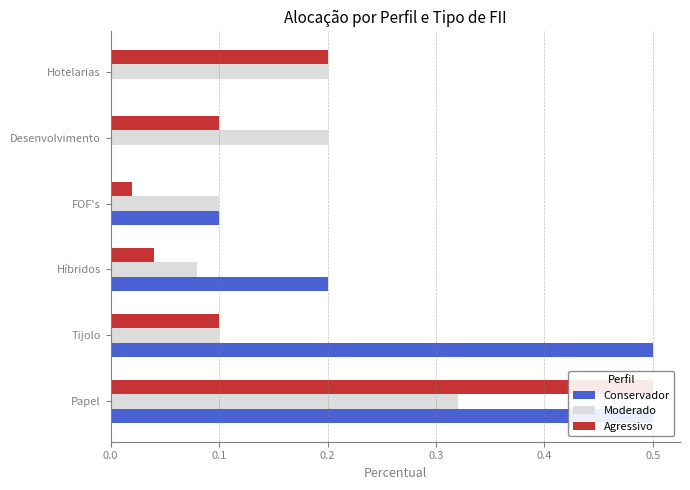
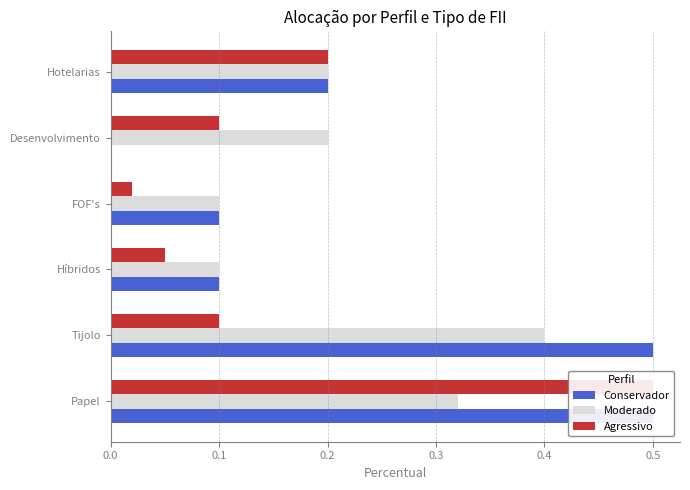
Conservador, Hotelarias: 0.0 -> 0.2
Agressivo, Híbridos: 0.04 -> 0.05
Moderado, Híbridos: 0.08 -> 0.10
Conservador, Híbridos: 0.2 -> 0.1
Moderado, Tijolo: 0.1 -> 0.4
